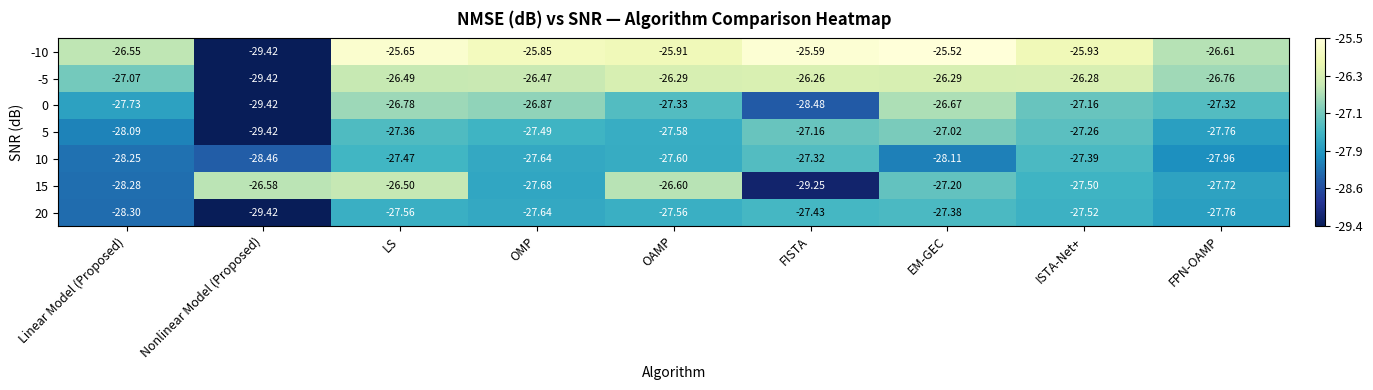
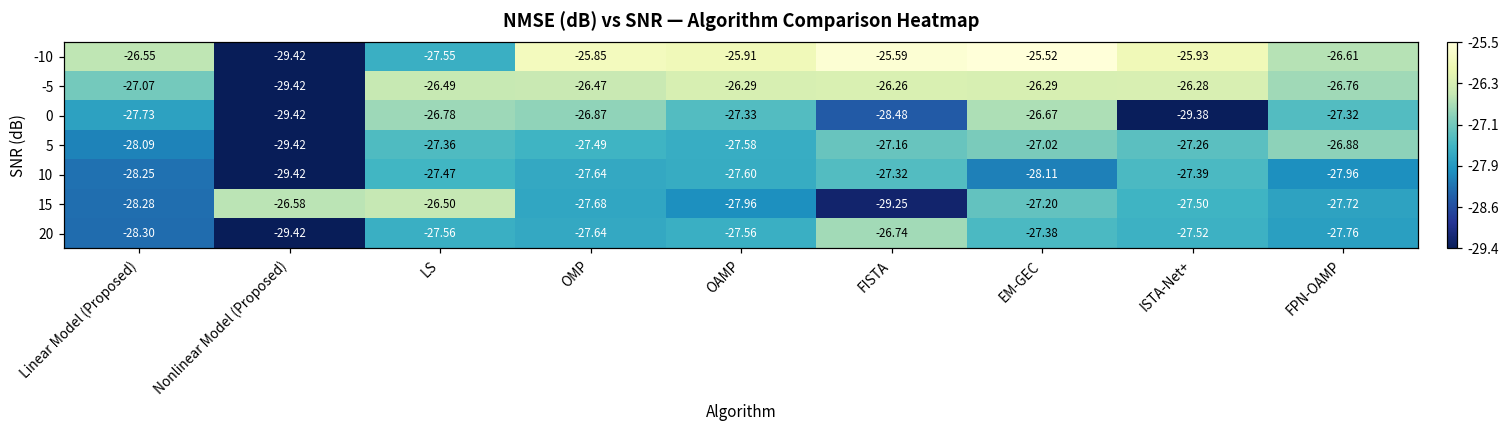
-10, LS: -25.65 -> -27.55
0, ISTA-Net+: -27.16 -> -29.38
5, FPN-OAMP: -27.76 -> -26.88
10, Nonlinear Model (Proposed): -28.46 -> -29.42
15, OAMP: -26.60 -> -27.96
20, FISTA: -27.43 -> -26.74
